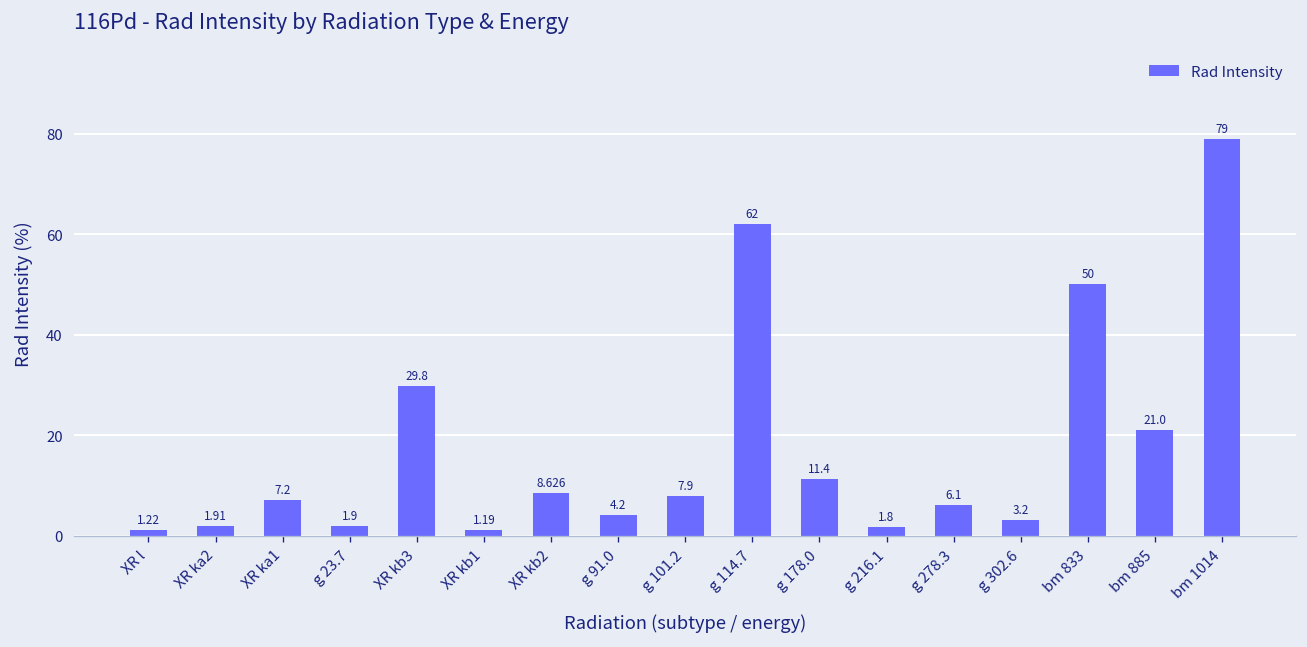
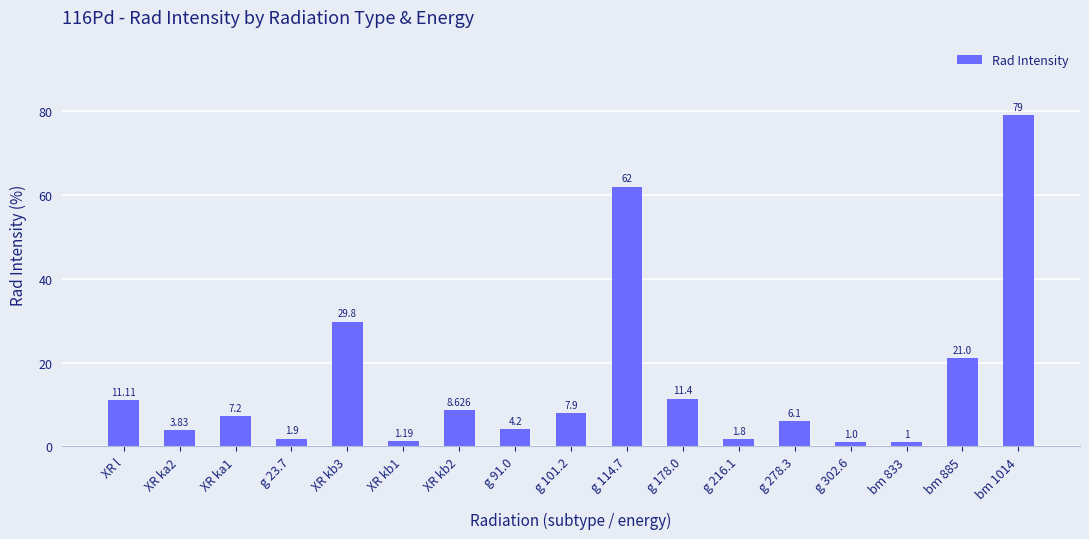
XR l: 1.22 -> 11.11
XR ka2: 1.91 -> 3.83
g 302.6: 3.2 -> 1.0
bm 833: 50 -> 1
